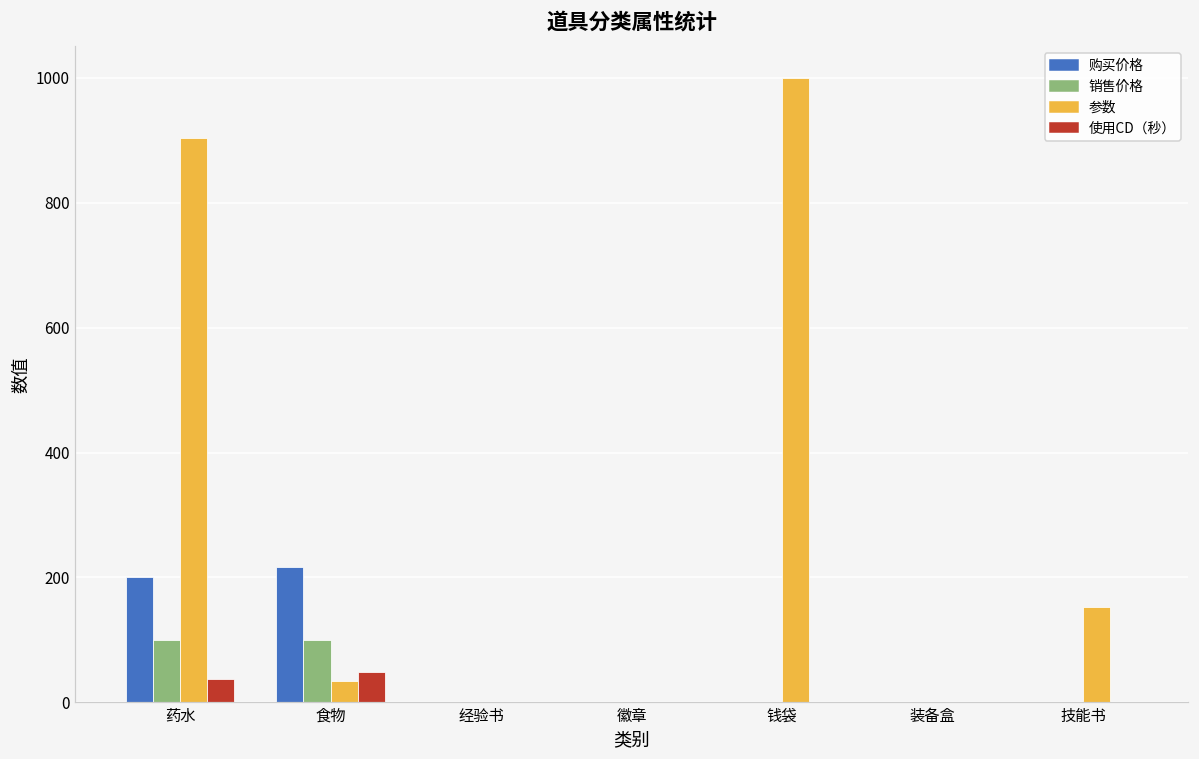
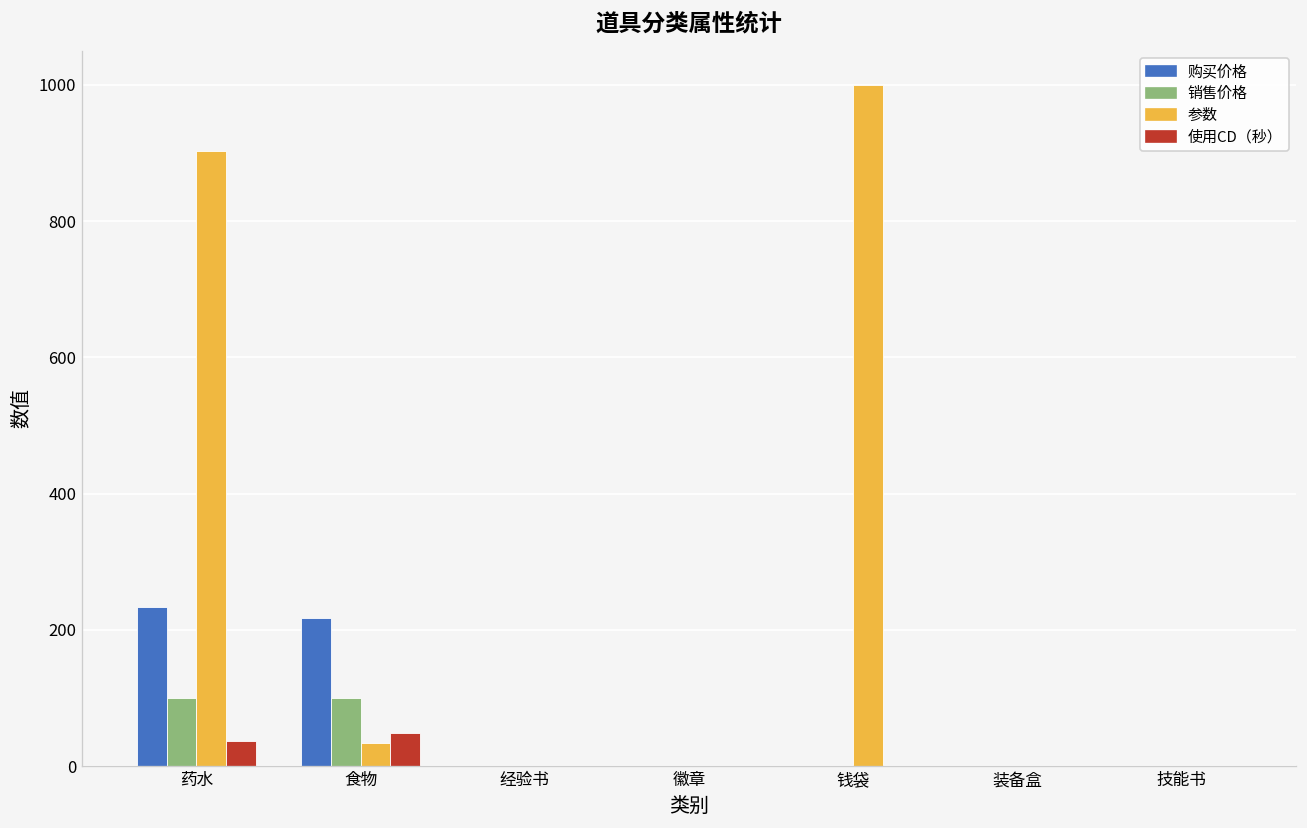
购买价格, 药水: 200 -> 230
参数, 技能书: 150 -> 0
